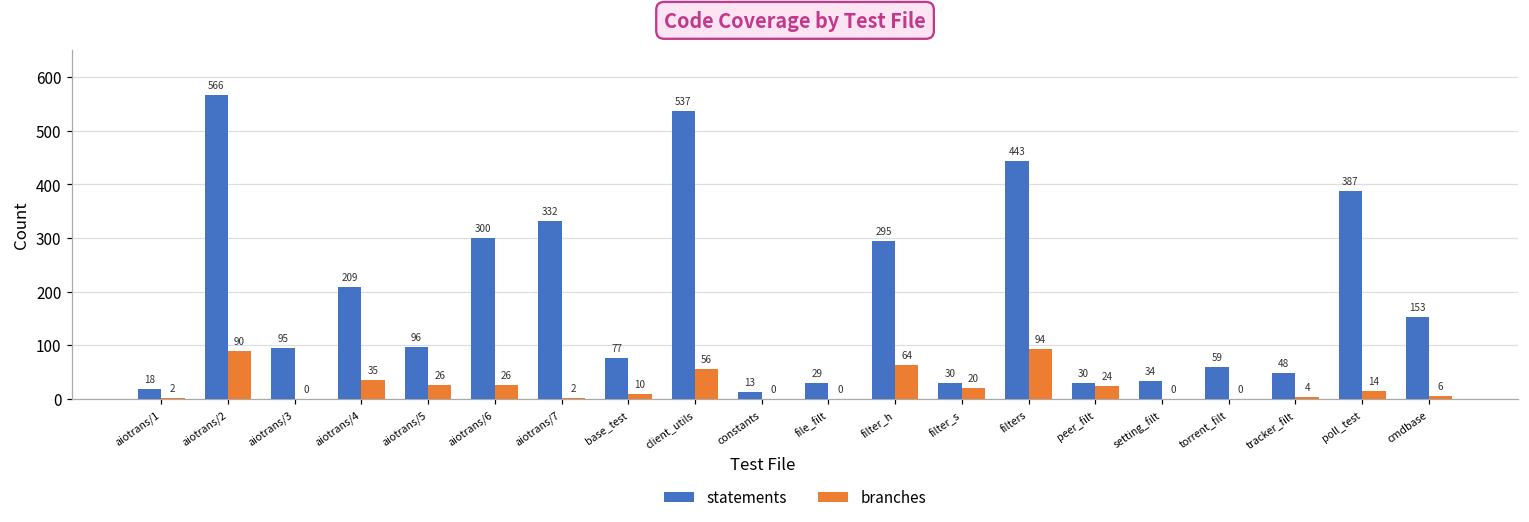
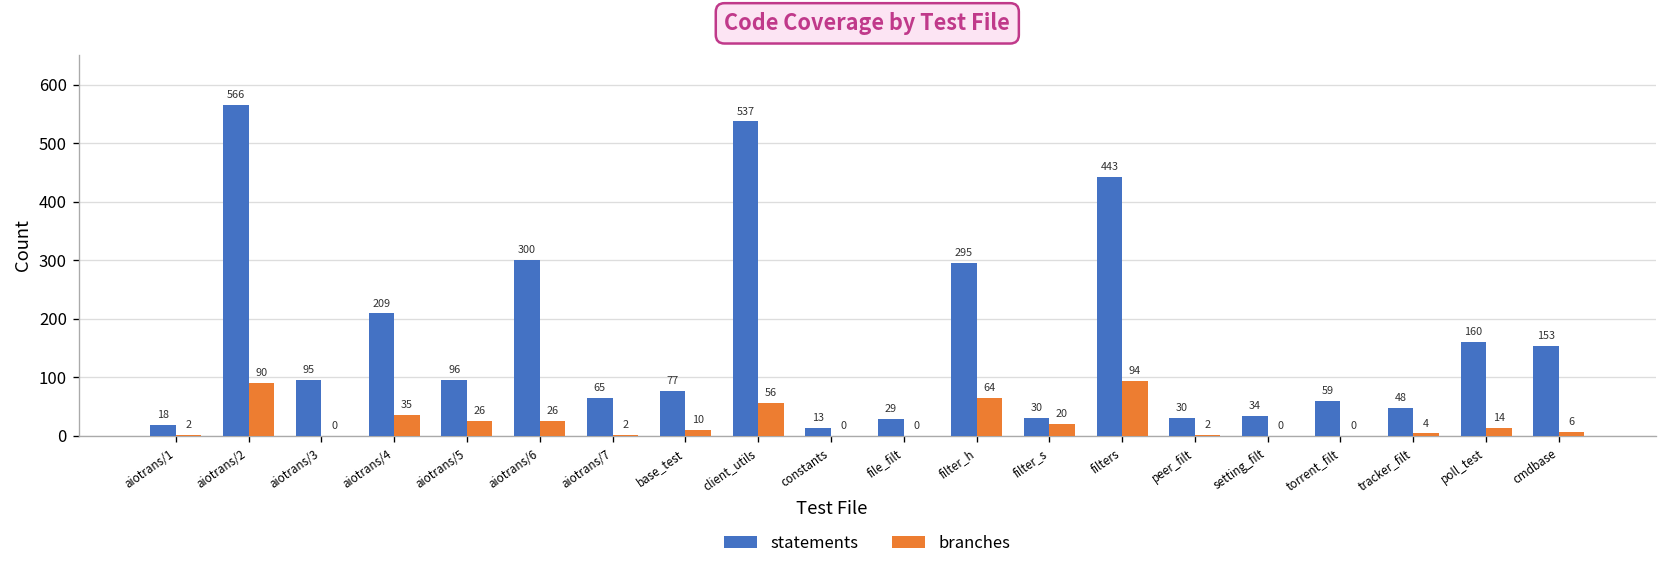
statements, aiotrans/7: 332 -> 65
branches, peer_filt: 24 -> 2
statements, poll_test: 387 -> 160
